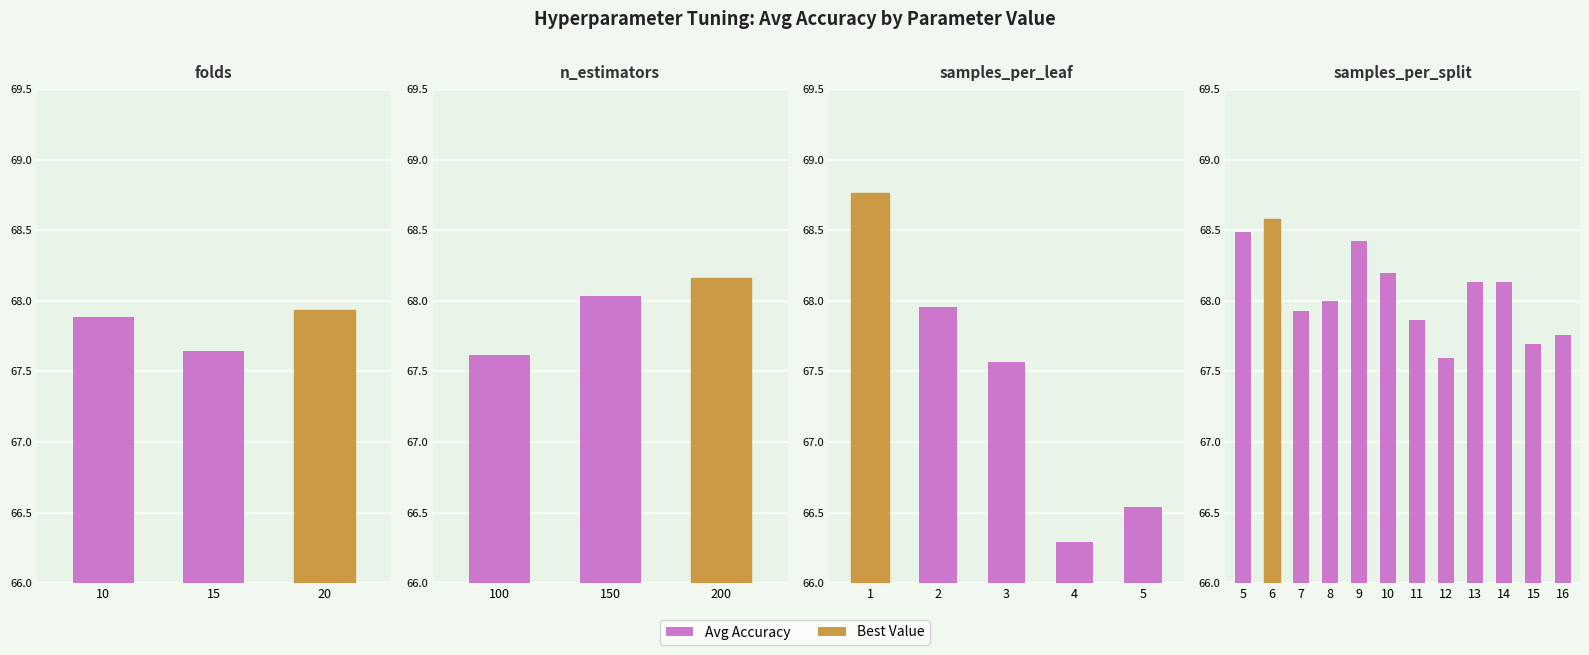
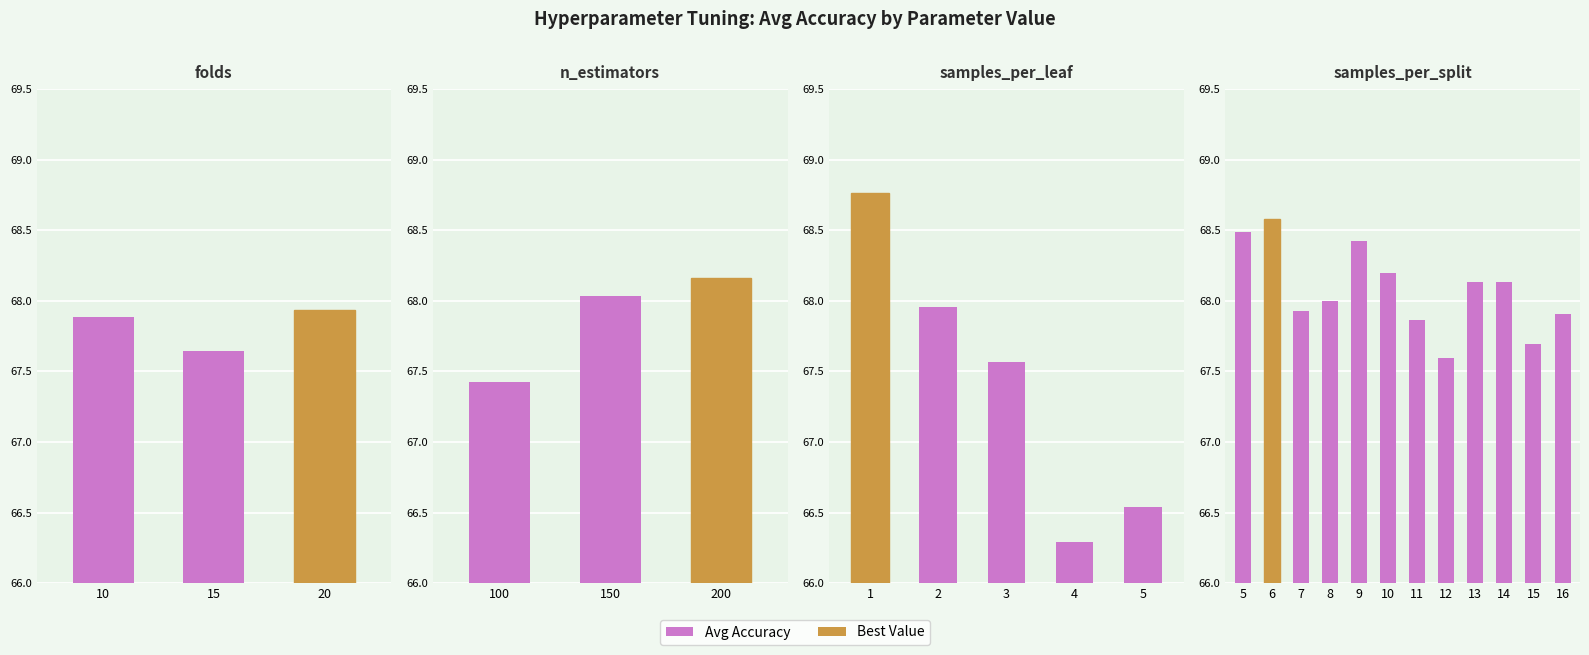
n_estimators, 100: 67.61 -> 67.43
samples_per_split, 16: 67.75 -> 67.91
